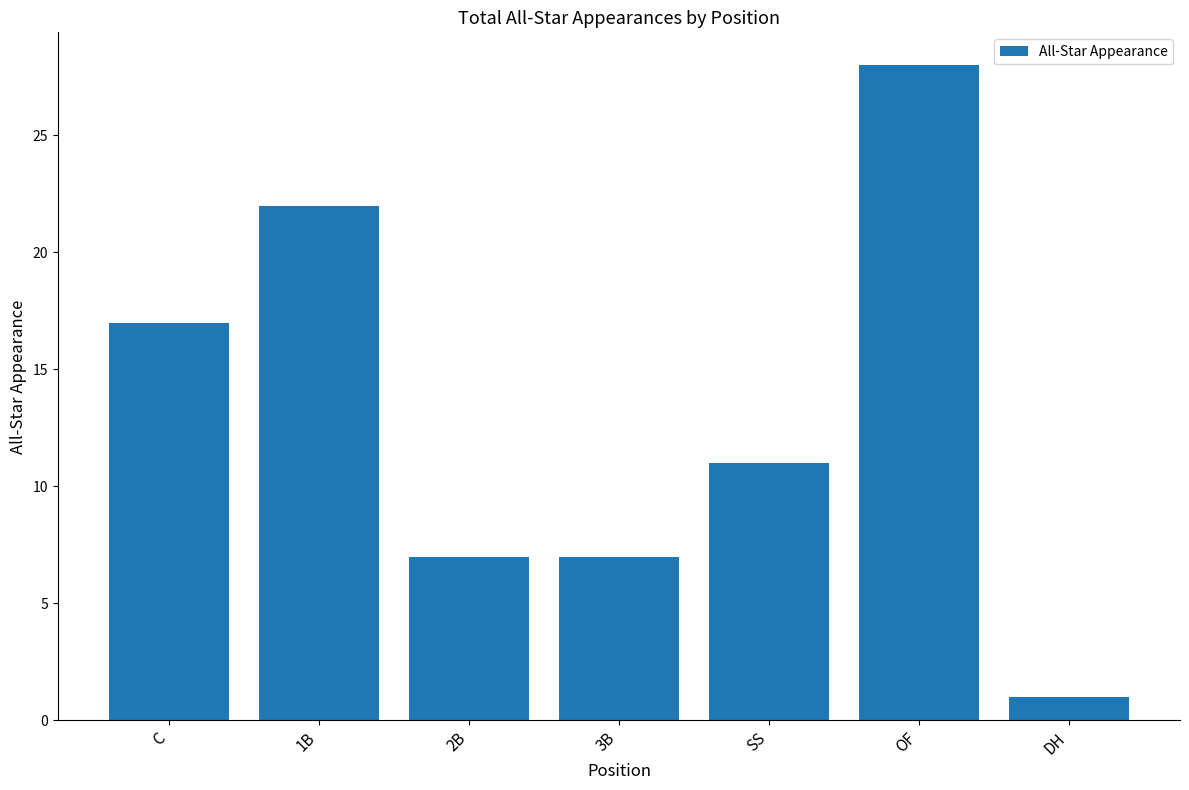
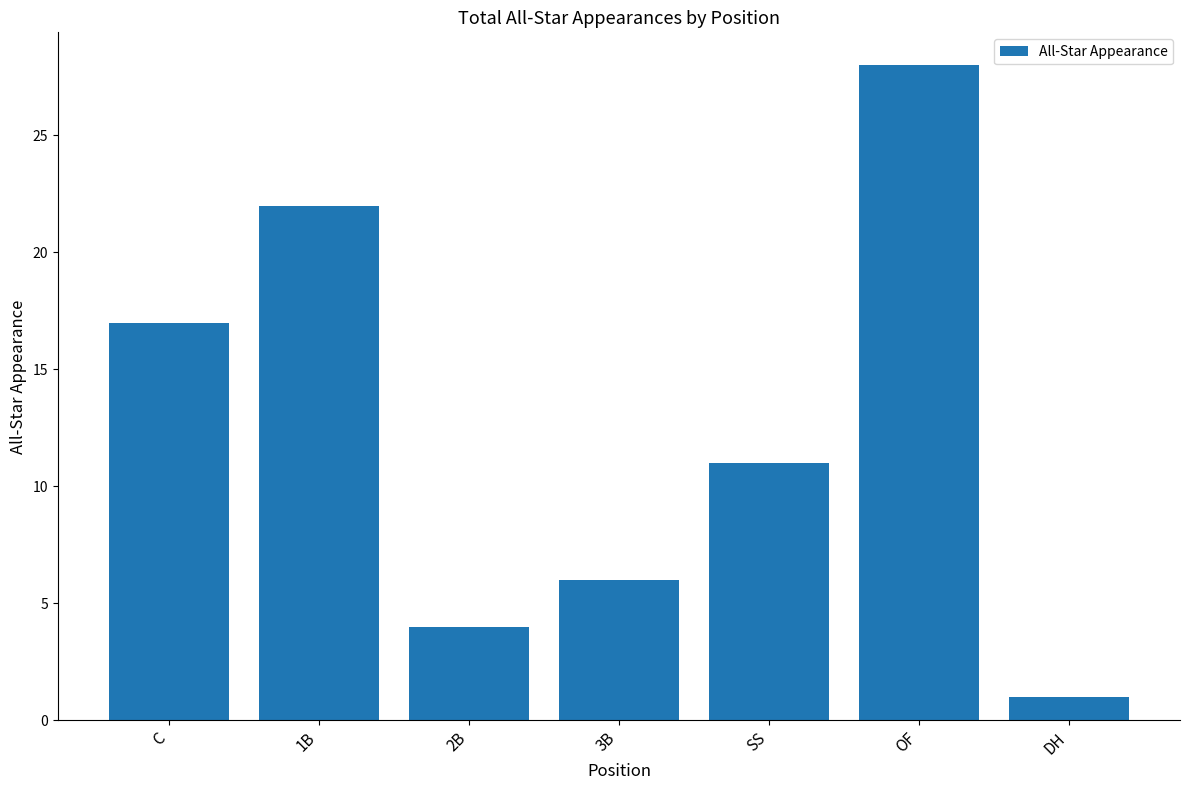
2B: 7 -> 4
3B: 7 -> 6
